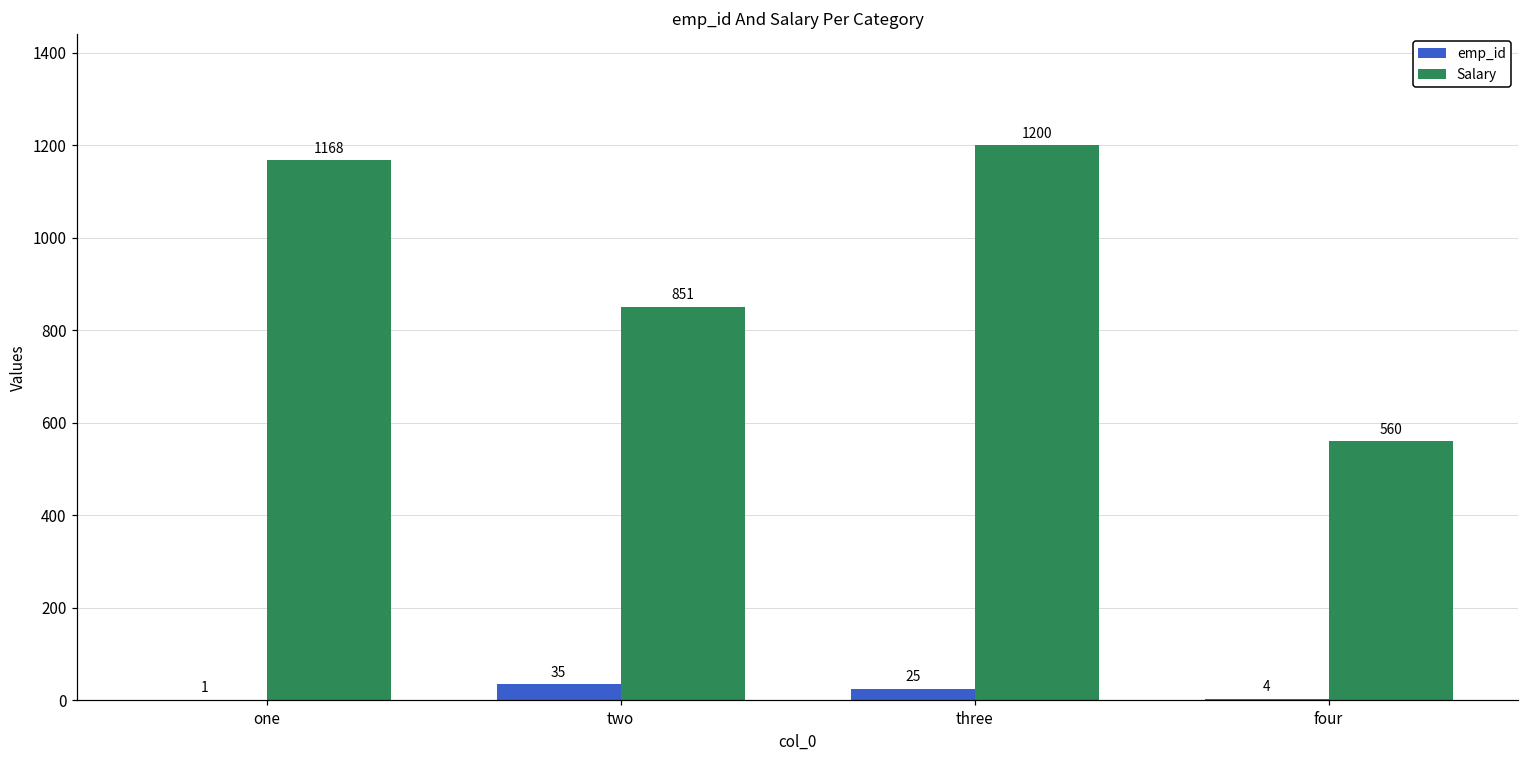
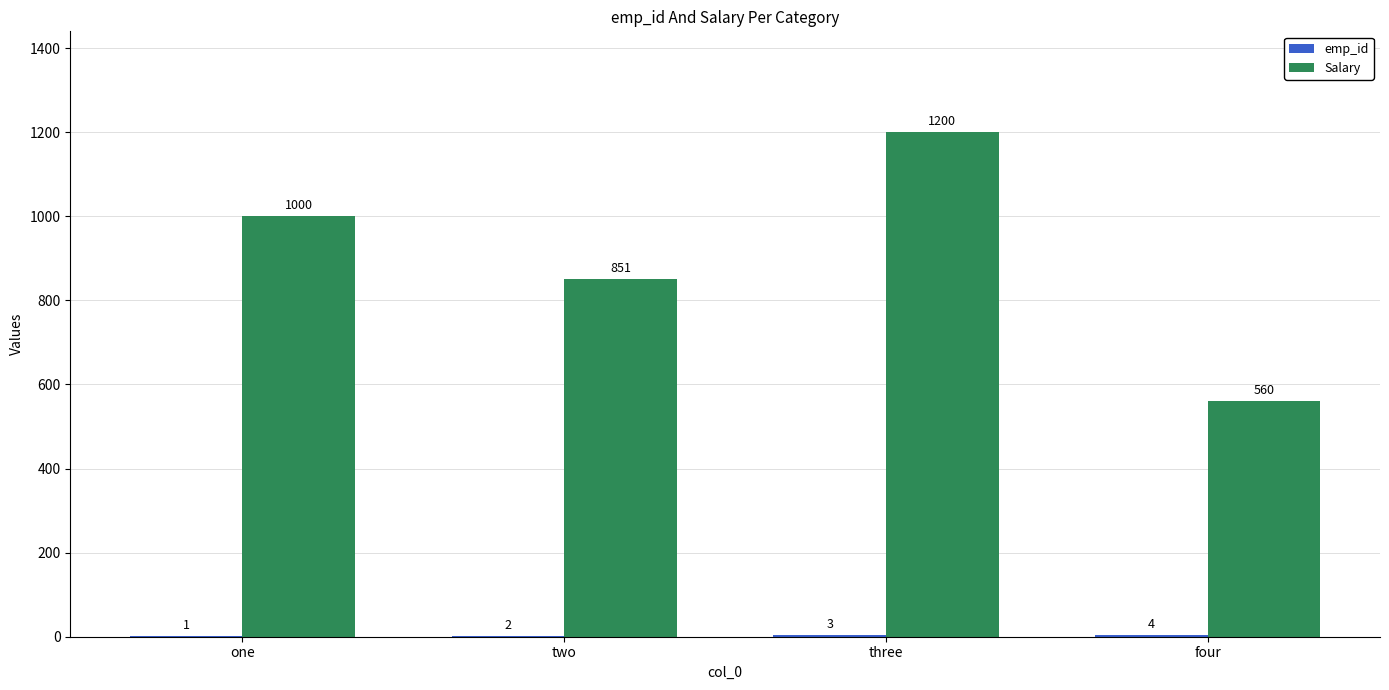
Salary, one: 1168 -> 1000
emp_id, two: 35 -> 2
emp_id, three: 25 -> 3
